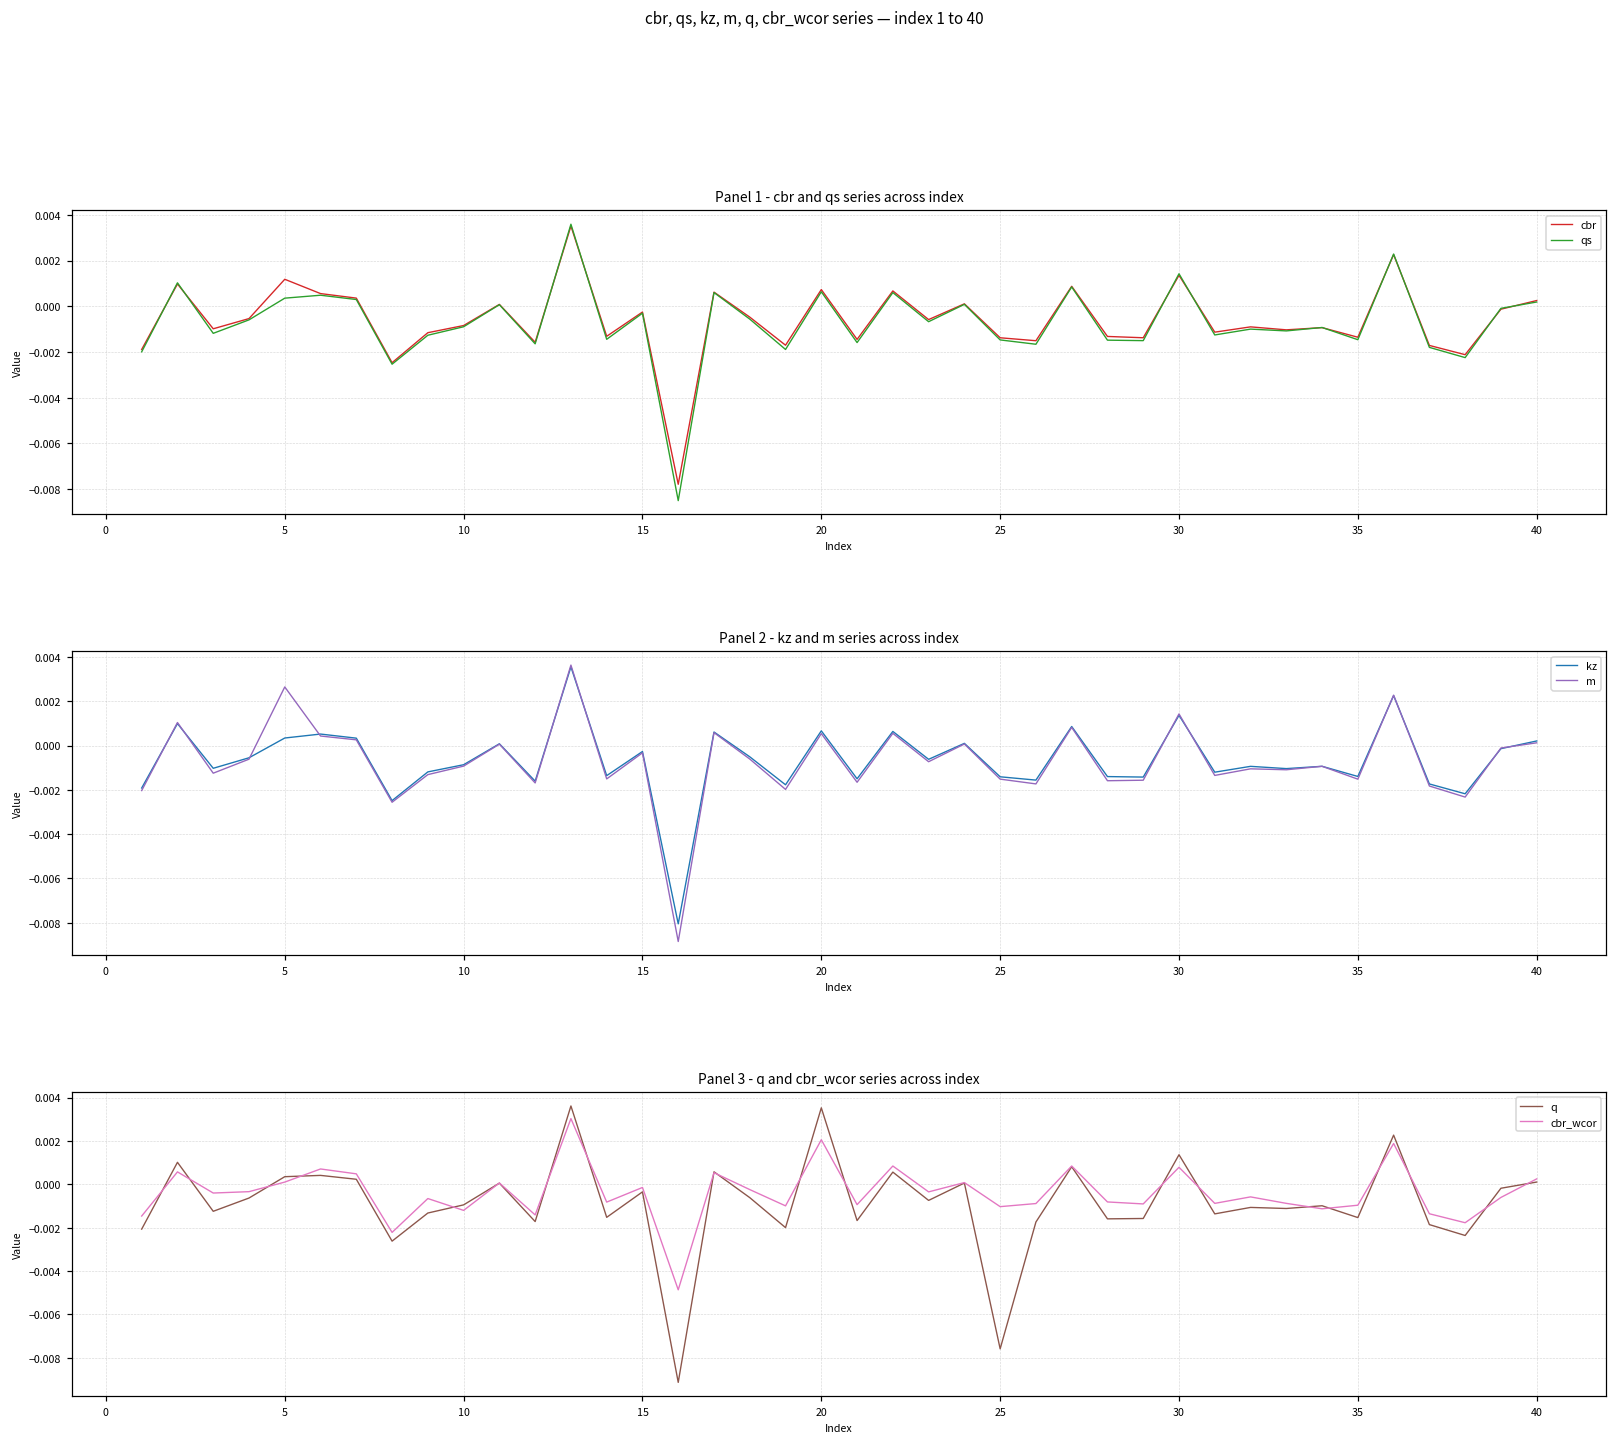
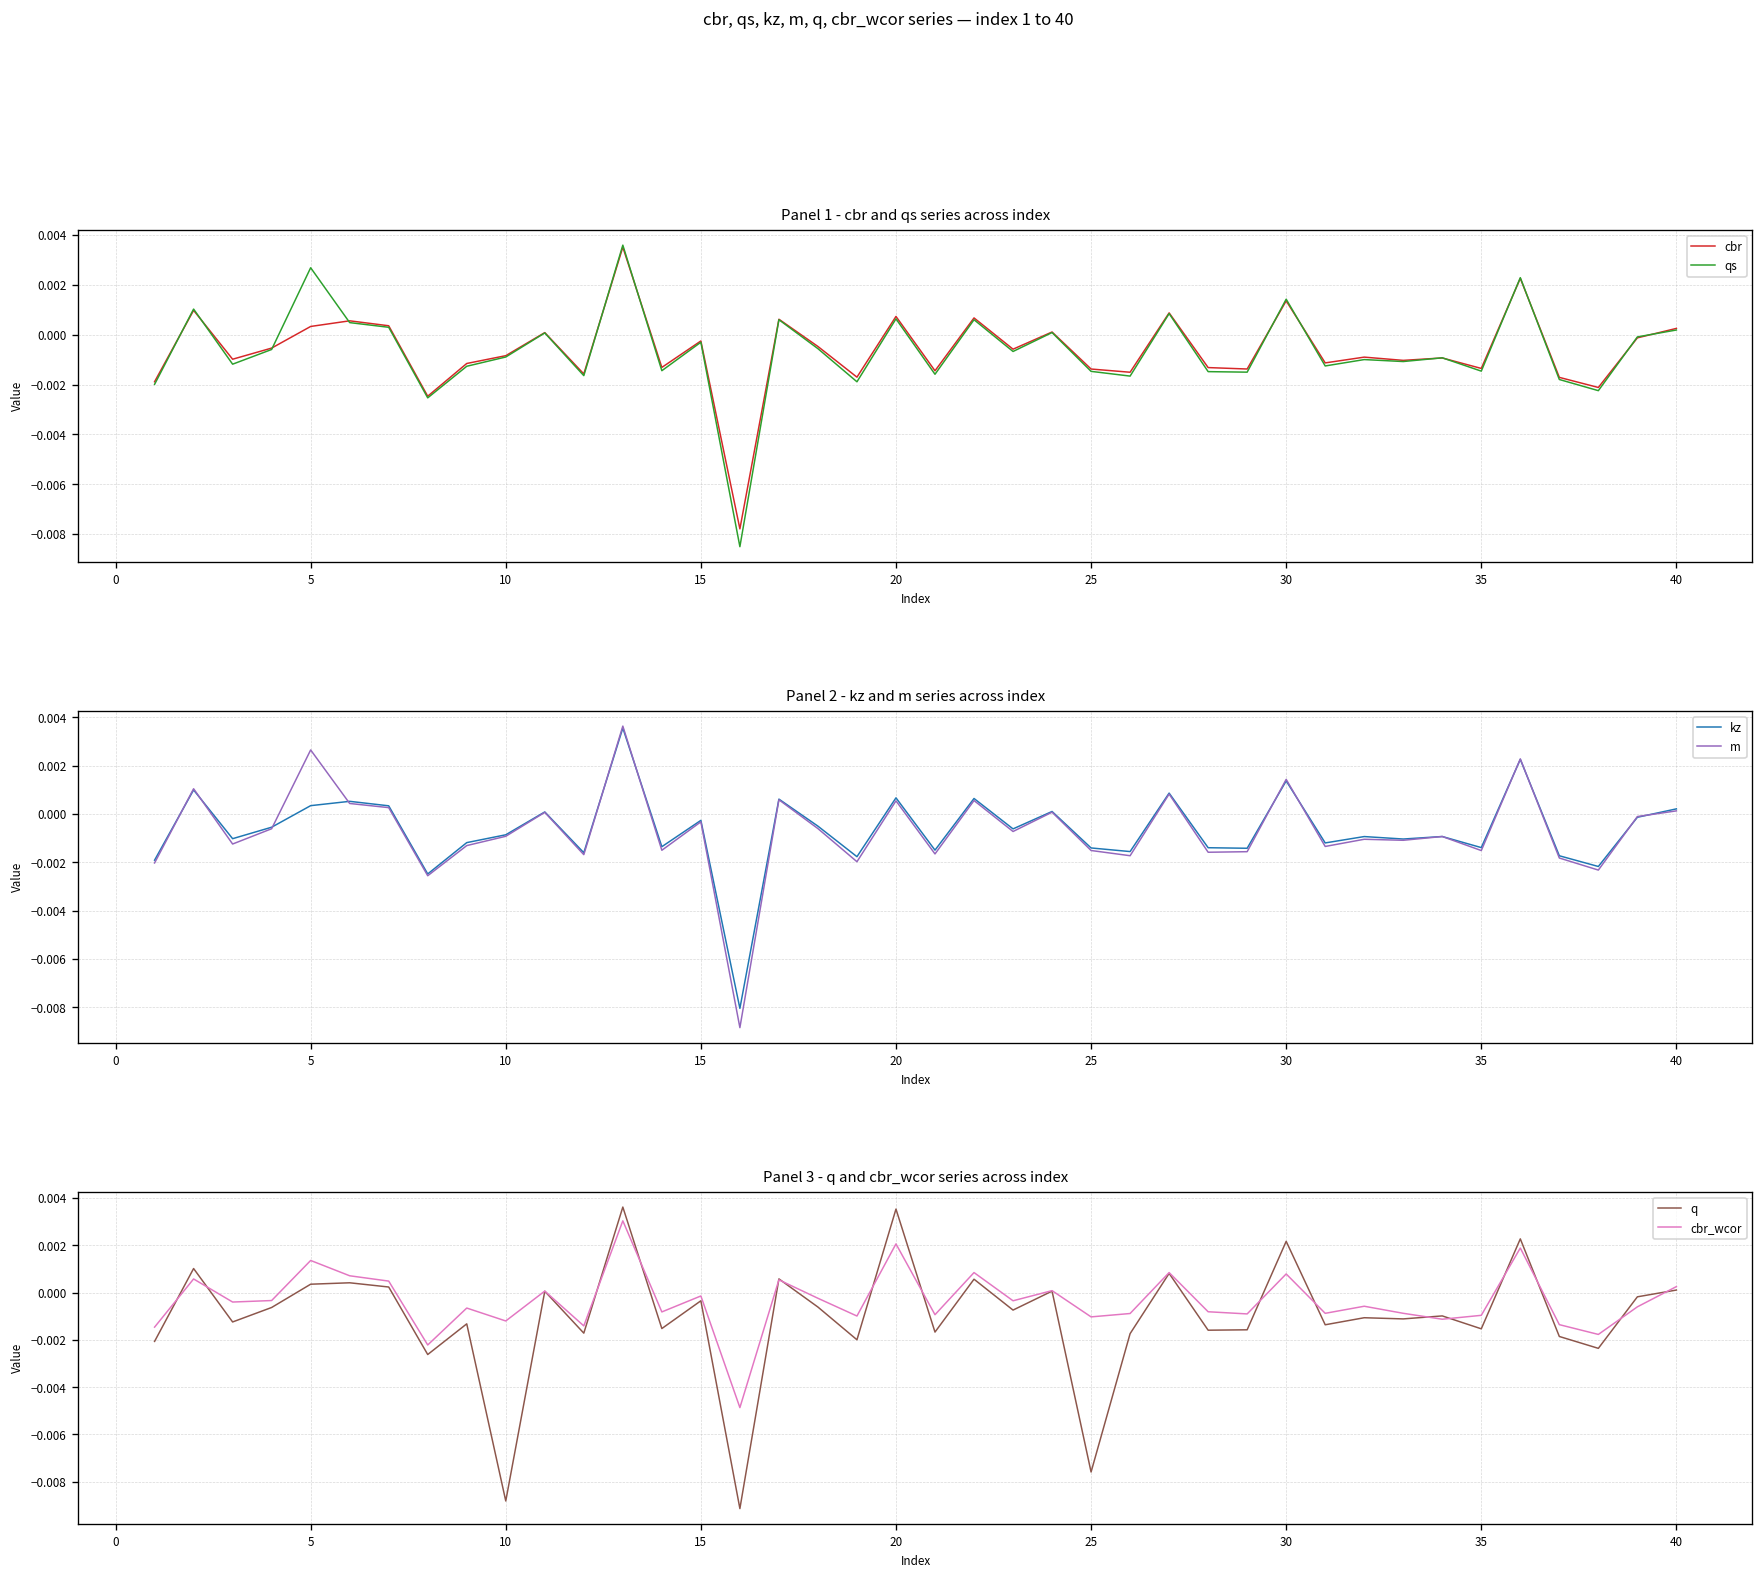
Panel 1 - cbr and qs series across index, cbr, 5: 0.0012 -> 0.0003
Panel 1 - cbr and qs series across index, qs, 5: 0.0004 -> 0.0027
Panel 3 - q and cbr_wcor series across index, cbr_wcor, 5: 0.0001 -> 0.0014
Panel 3 - q and cbr_wcor series across index, q, 10: -0.0009 -> -0.0088
Panel 3 - q and cbr_wcor series across index, q, 30: 0.0014 -> 0.0022
